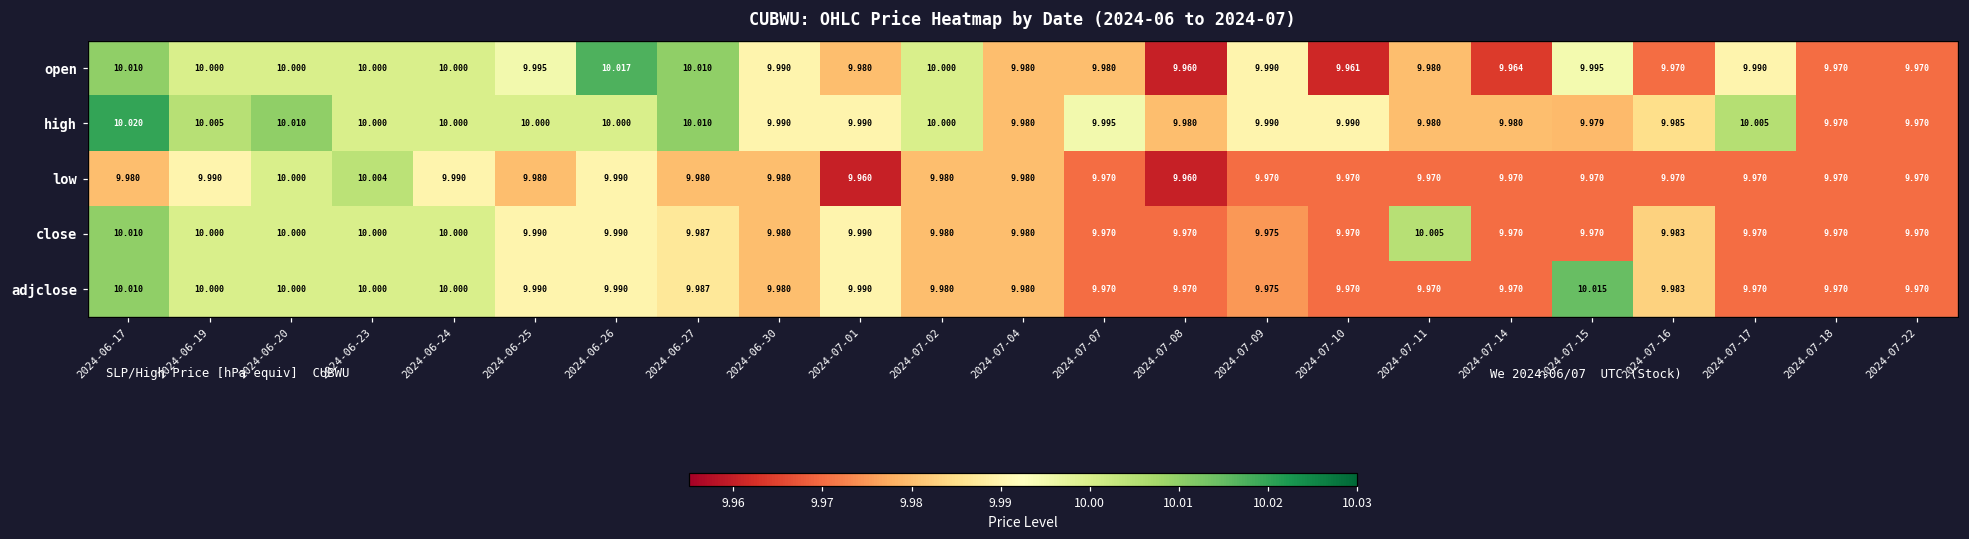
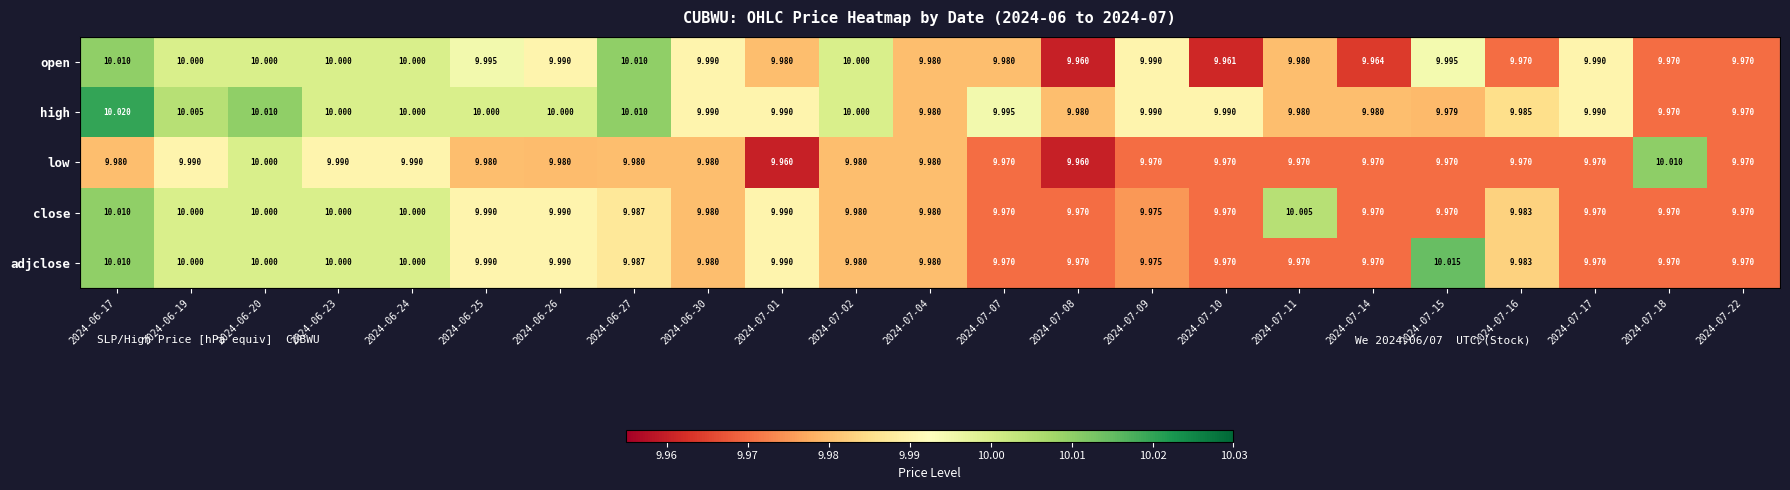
open, 2024-06-26: 10.017 -> 9.990
high, 2024-07-17: 10.005 -> 9.990
low, 2024-06-23: 10.004 -> 9.990
low, 2024-06-26: 9.990 -> 9.980
low, 2024-07-18: 9.970 -> 10.010
